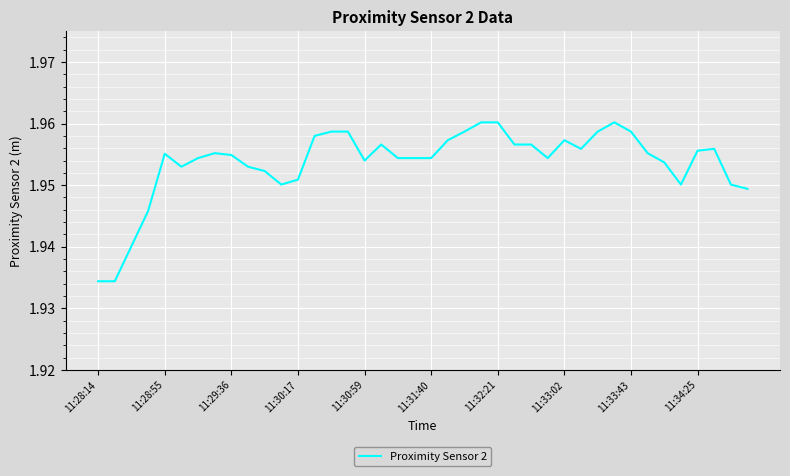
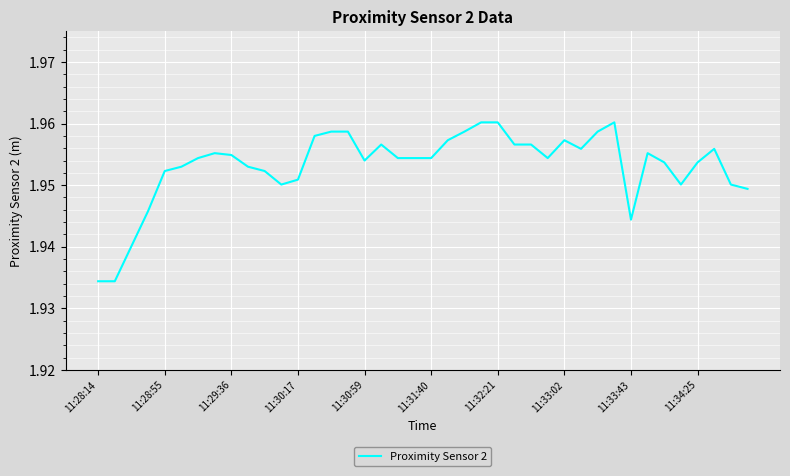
11:28:55: 1.955 -> 1.952
11:33:43: 1.959 -> 1.944
11:34:25: 1.956 -> 1.954
